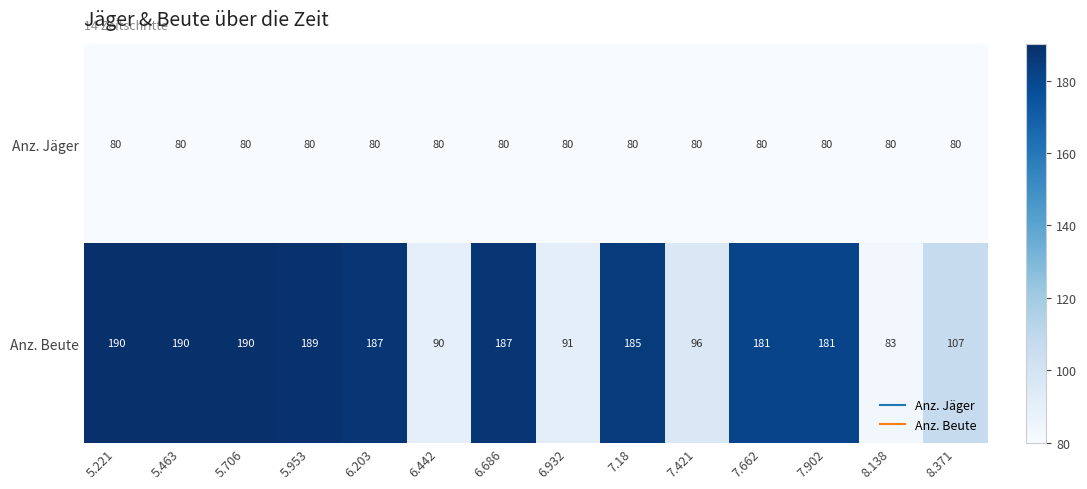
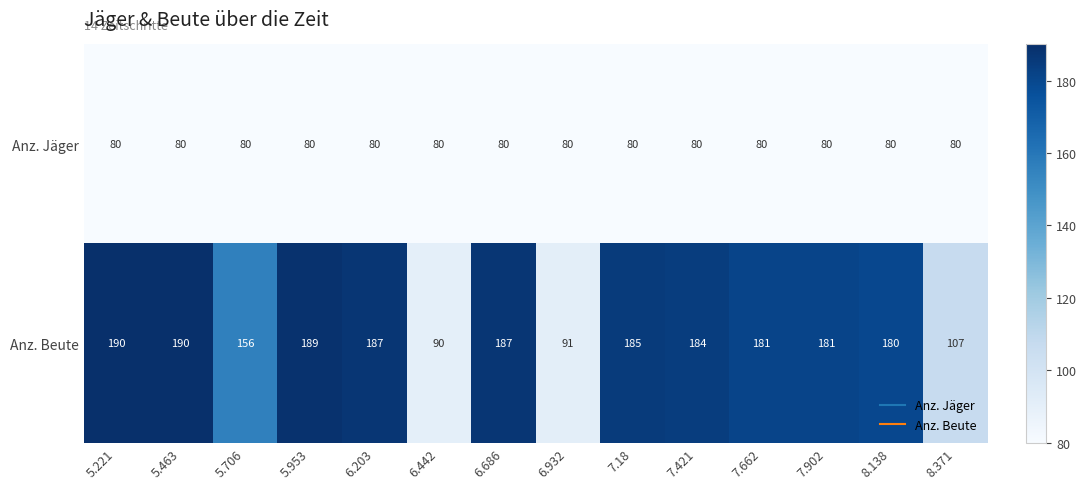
Anz. Beute, 5.706: 190 -> 156
Anz. Beute, 7.421: 96 -> 184
Anz. Beute, 8.138: 83 -> 180
